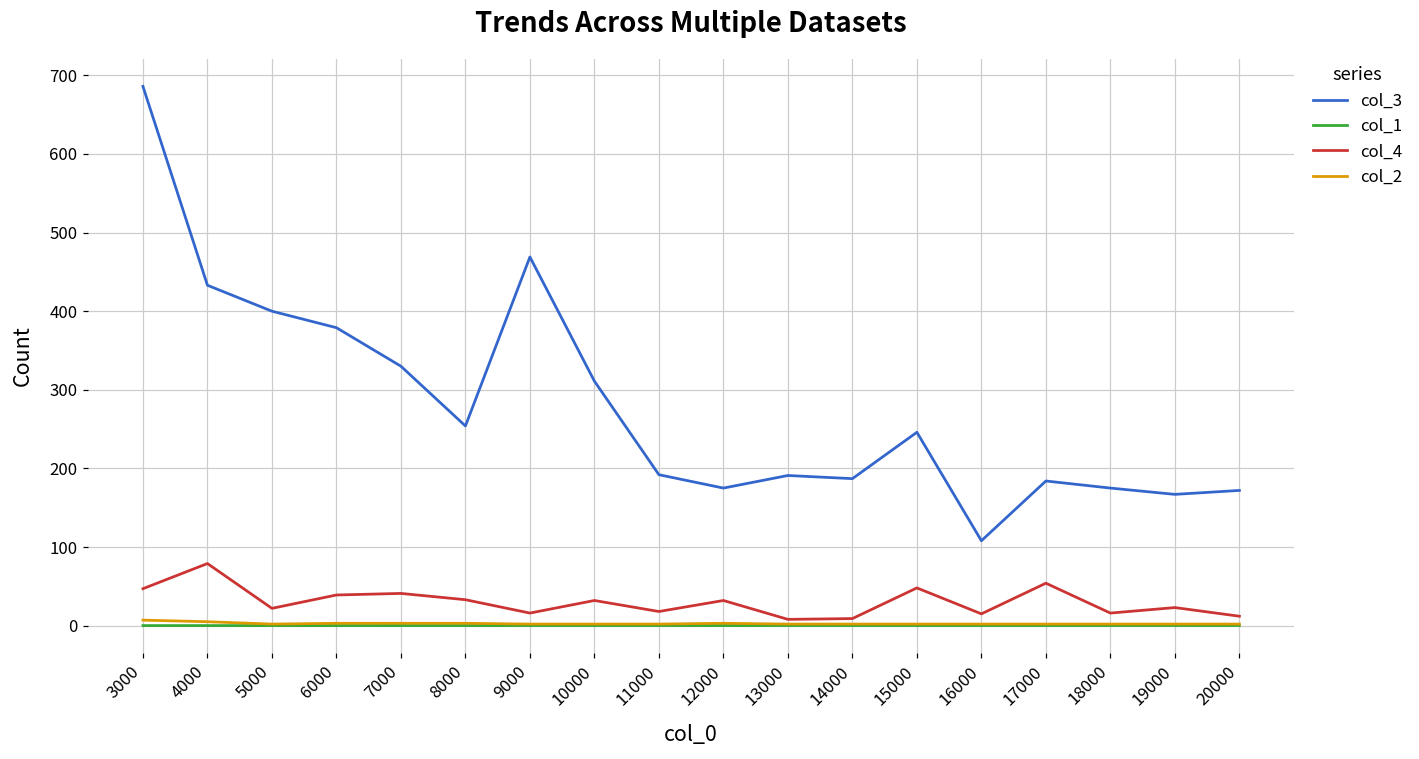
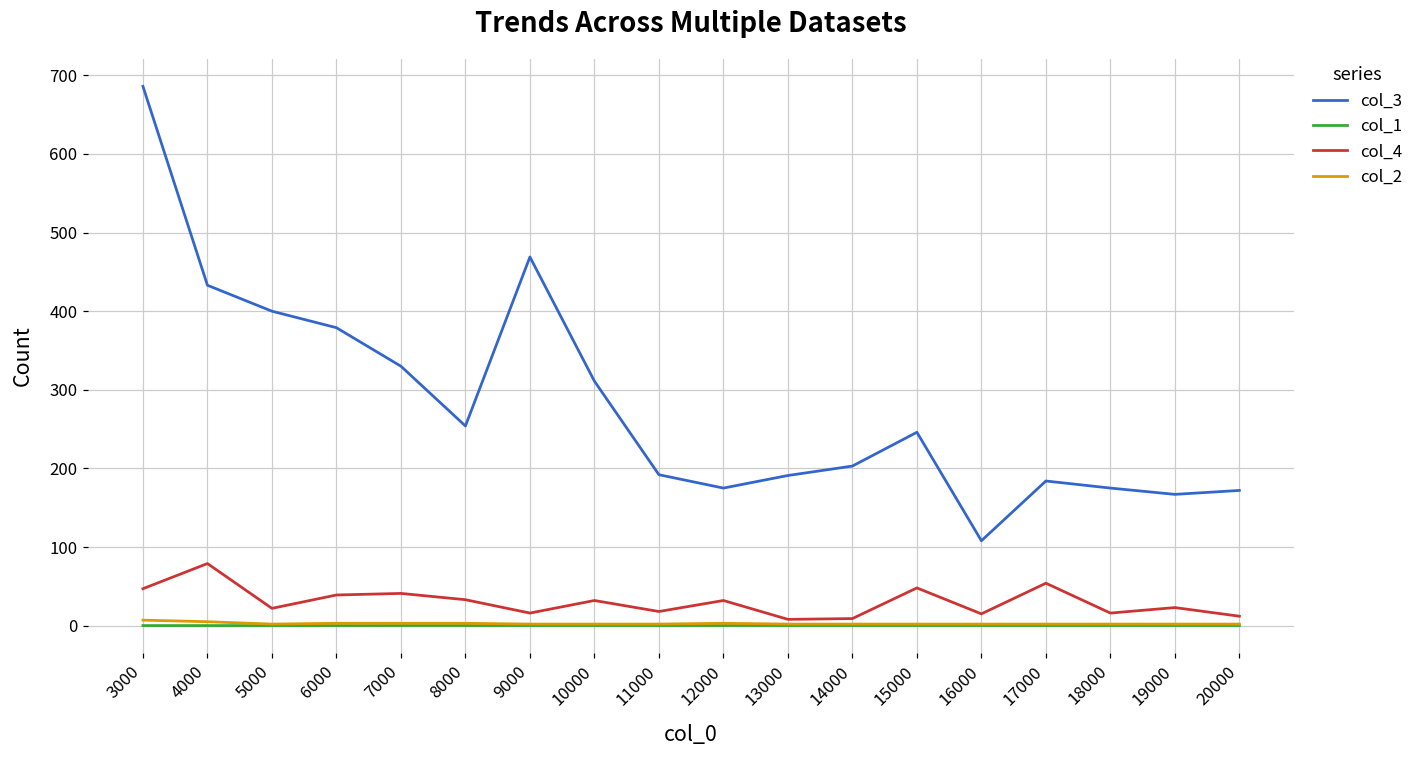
col_3, 14000: 190 -> 200
